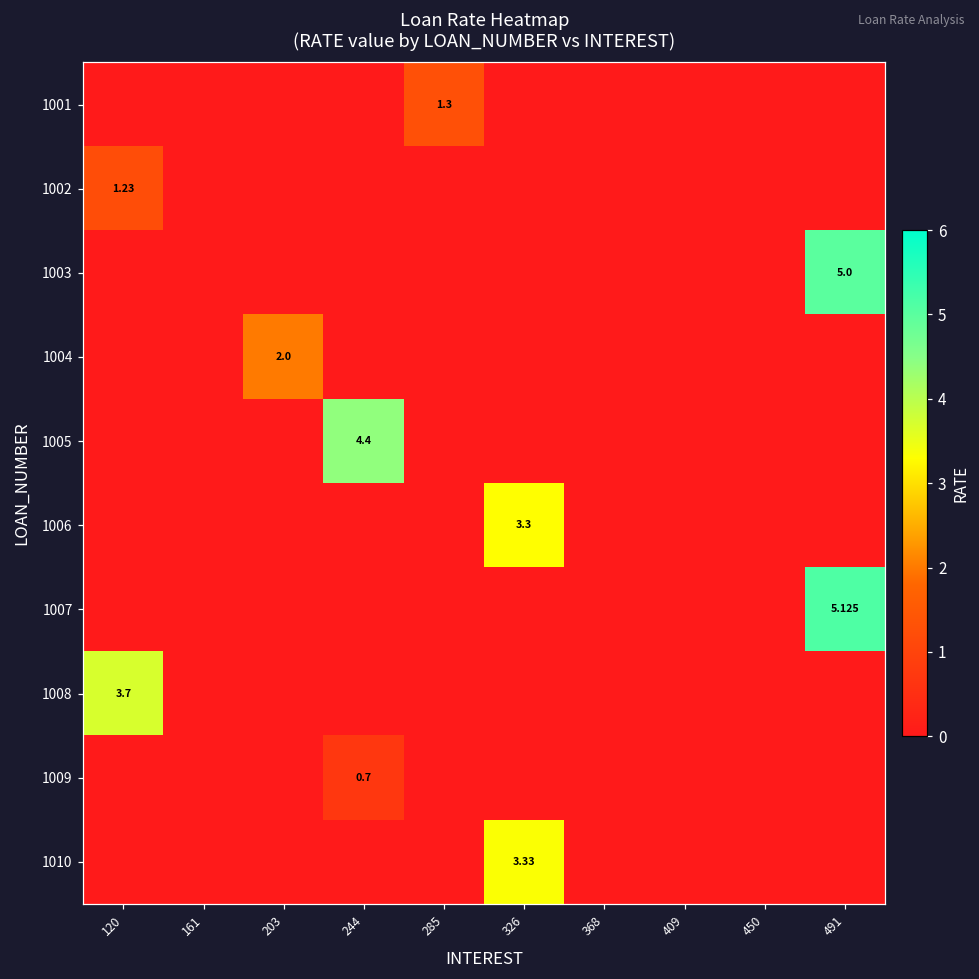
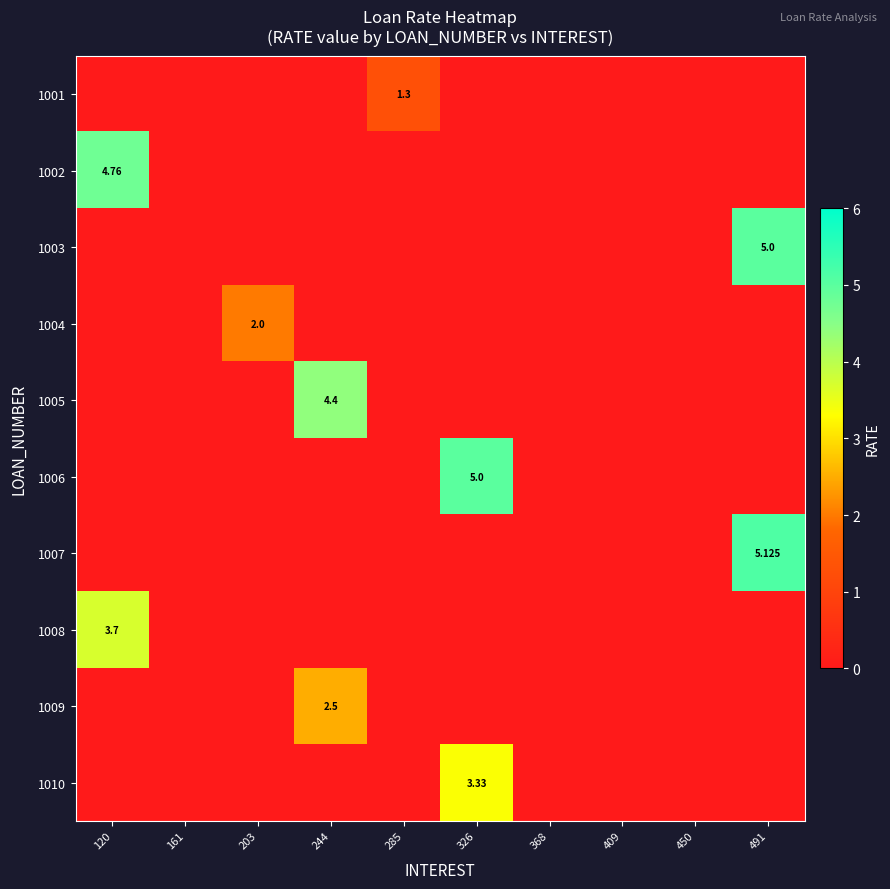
1002, 120: 1.23 -> 4.76
1006, 326: 3.3 -> 5.0
1009, 244: 0.7 -> 2.5
